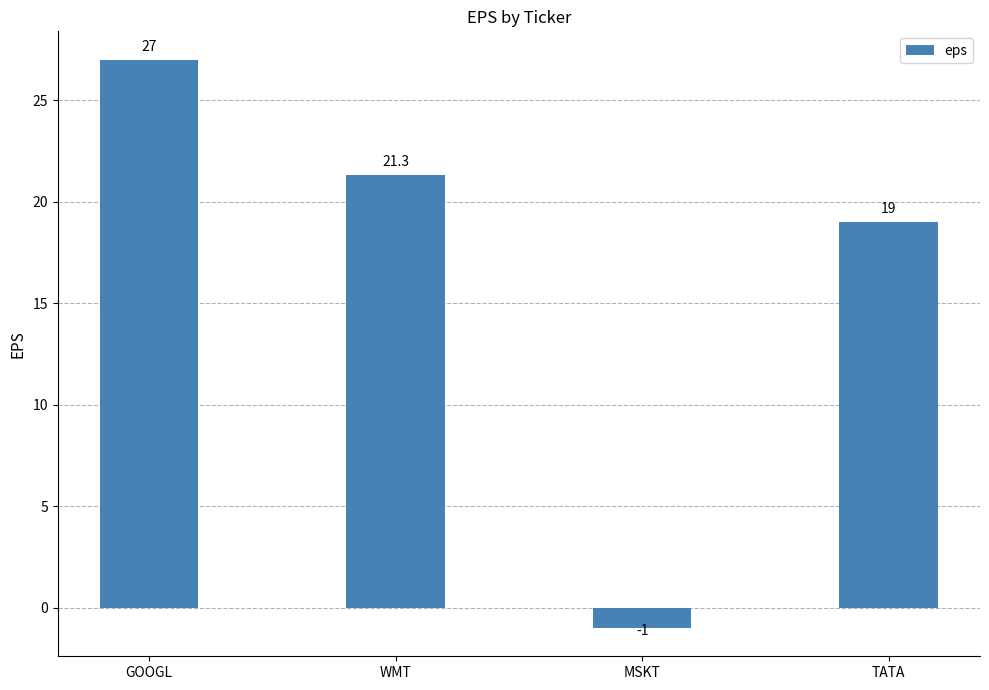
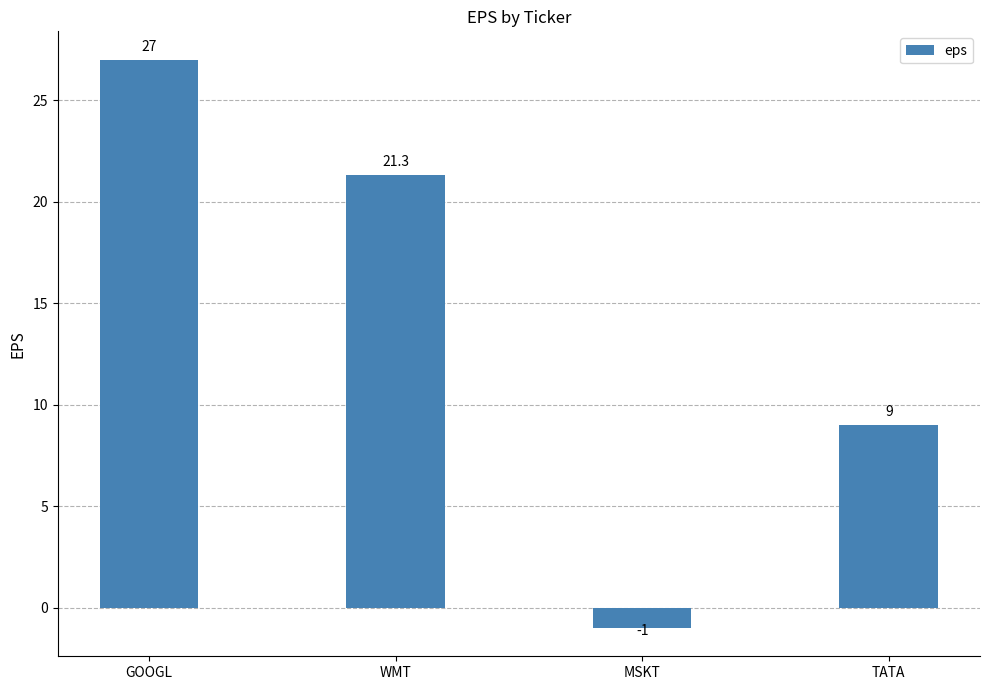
TATA: 19 -> 9
